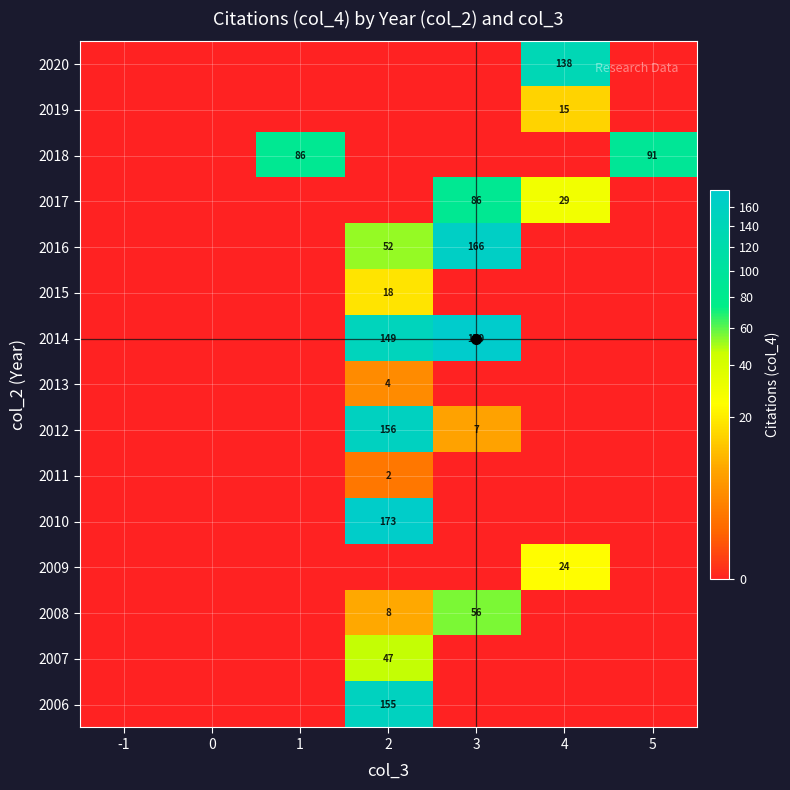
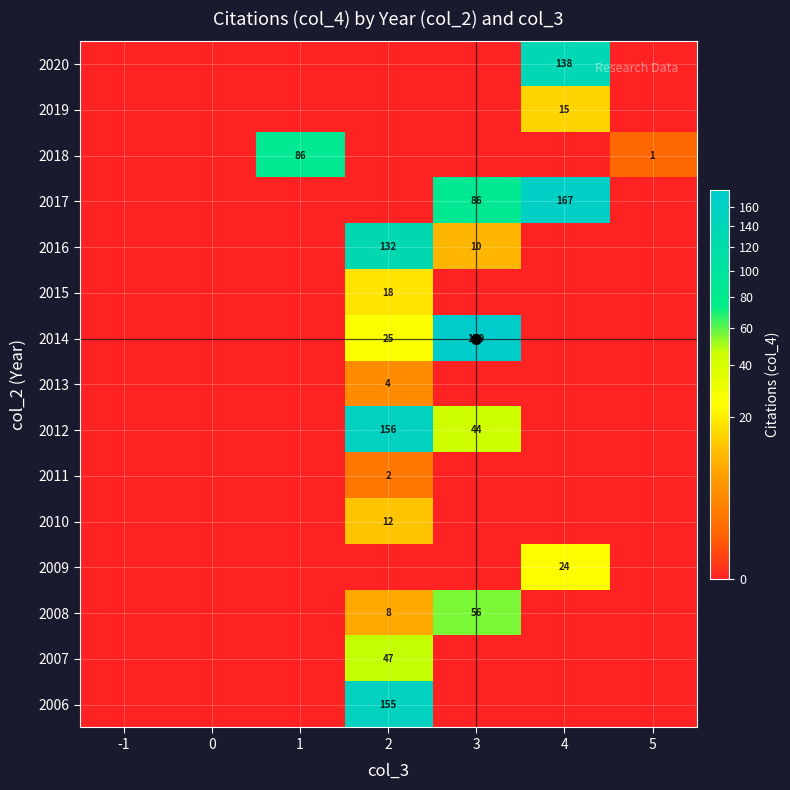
2018, 5: 91 -> 1
2017, 4: 29 -> 167
2016, 2: 52 -> 132
2016, 3: 166 -> 10
2014, 2: 149 -> 25
2012, 3: 7 -> 44
2010, 2: 173 -> 12
